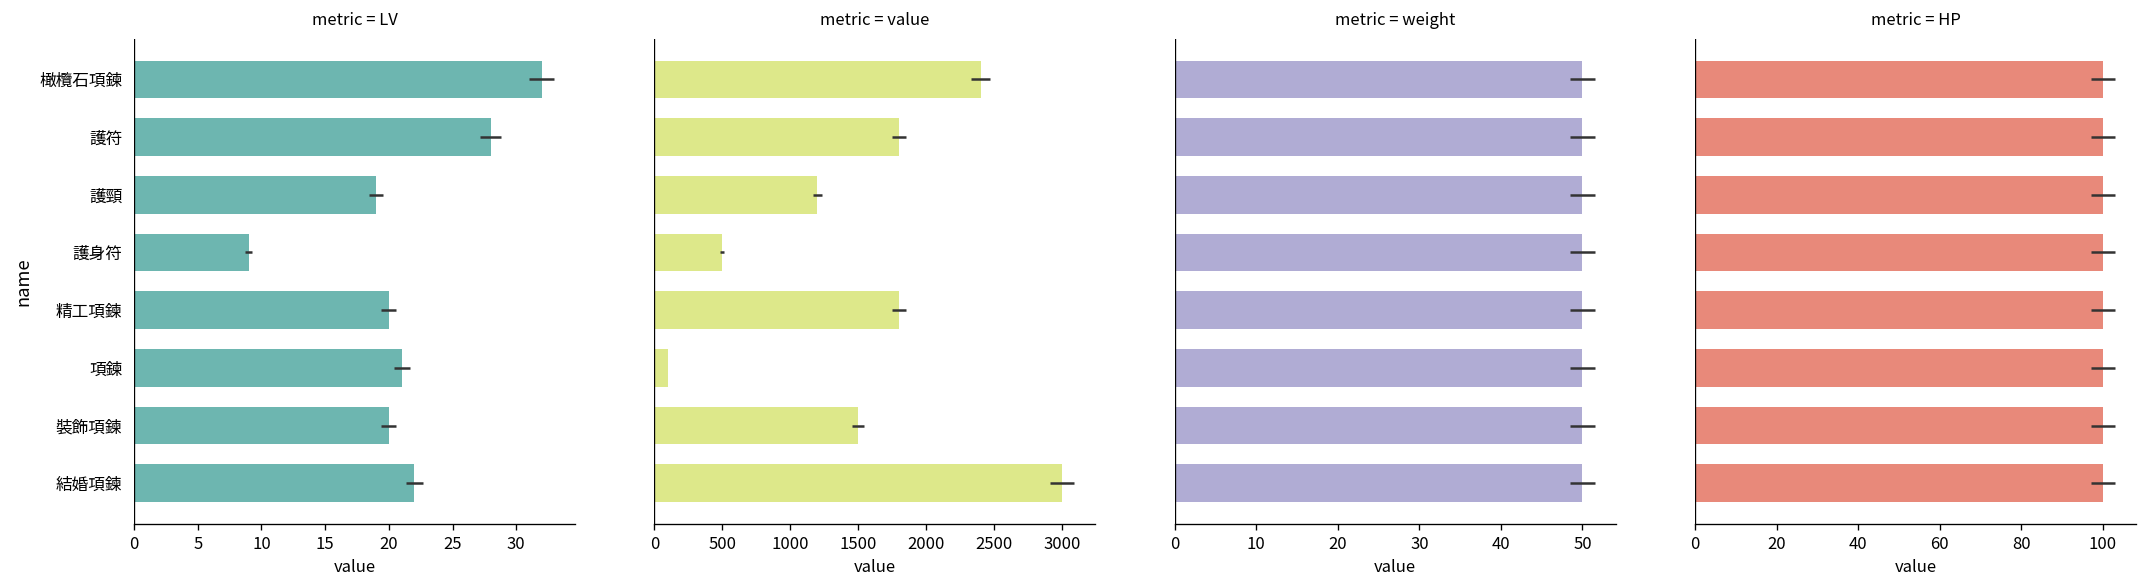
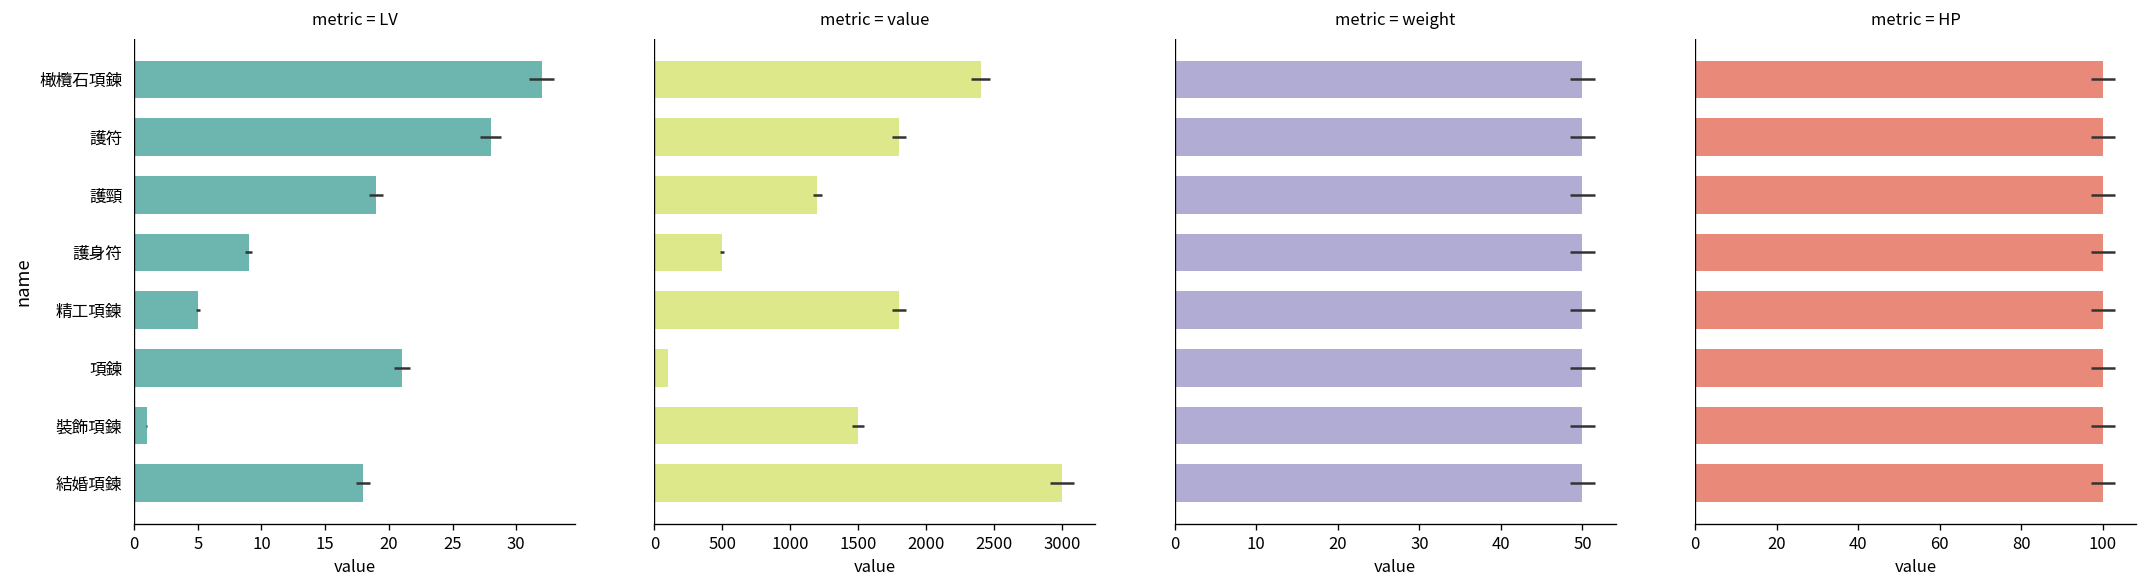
metric = LV, 精工項鍊: 20 -> 5
metric = LV, 裝飾項鍊: 20 -> 1
metric = LV, 結婚項鍊: 22 -> 18
